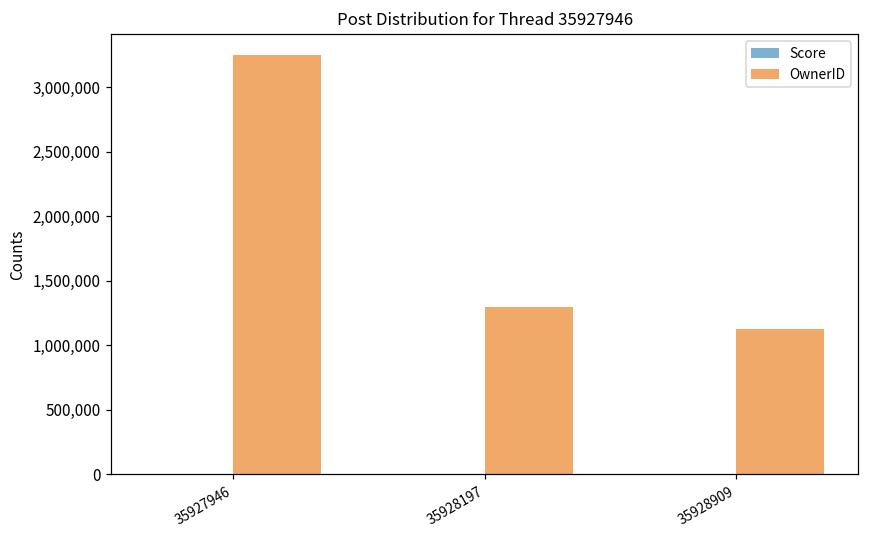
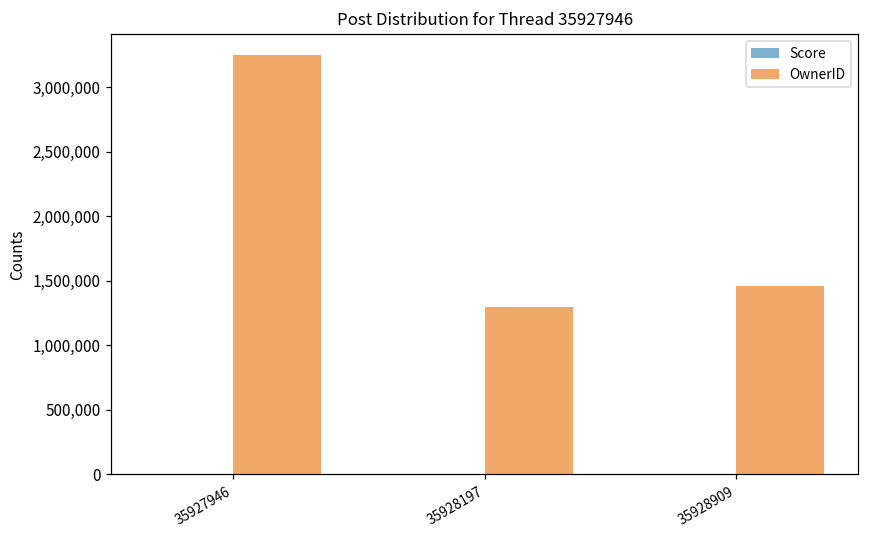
OwnerID, 35928909: 1,130,000 -> 1,460,000
